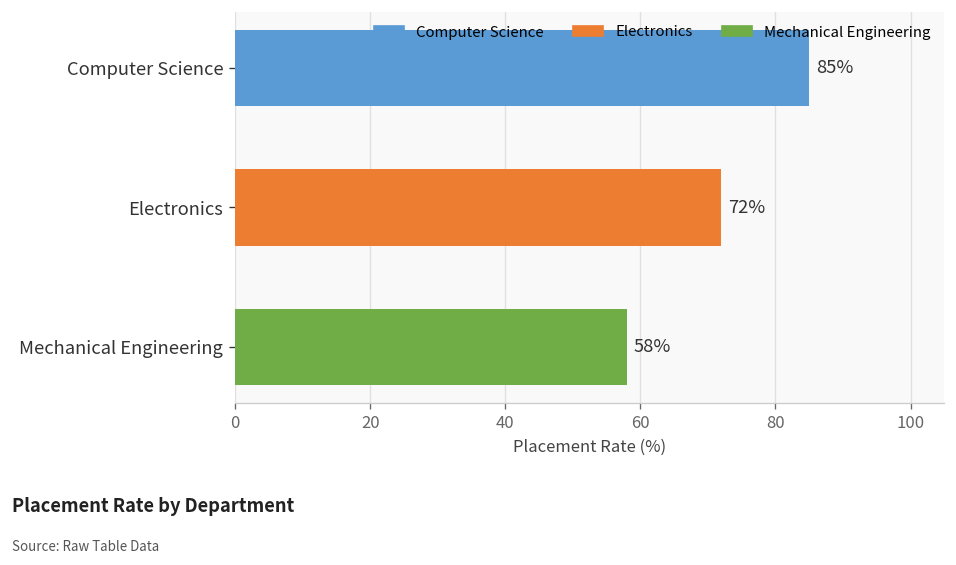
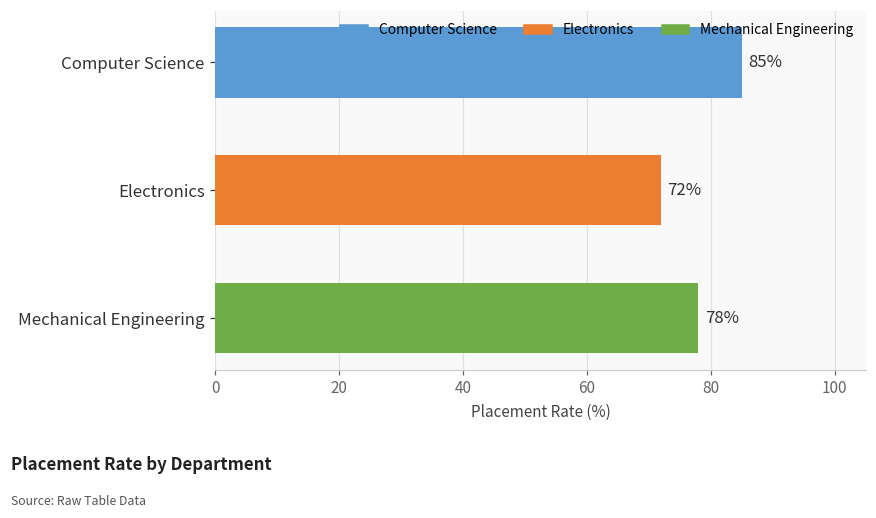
Mechanical Engineering: 58% -> 78%
